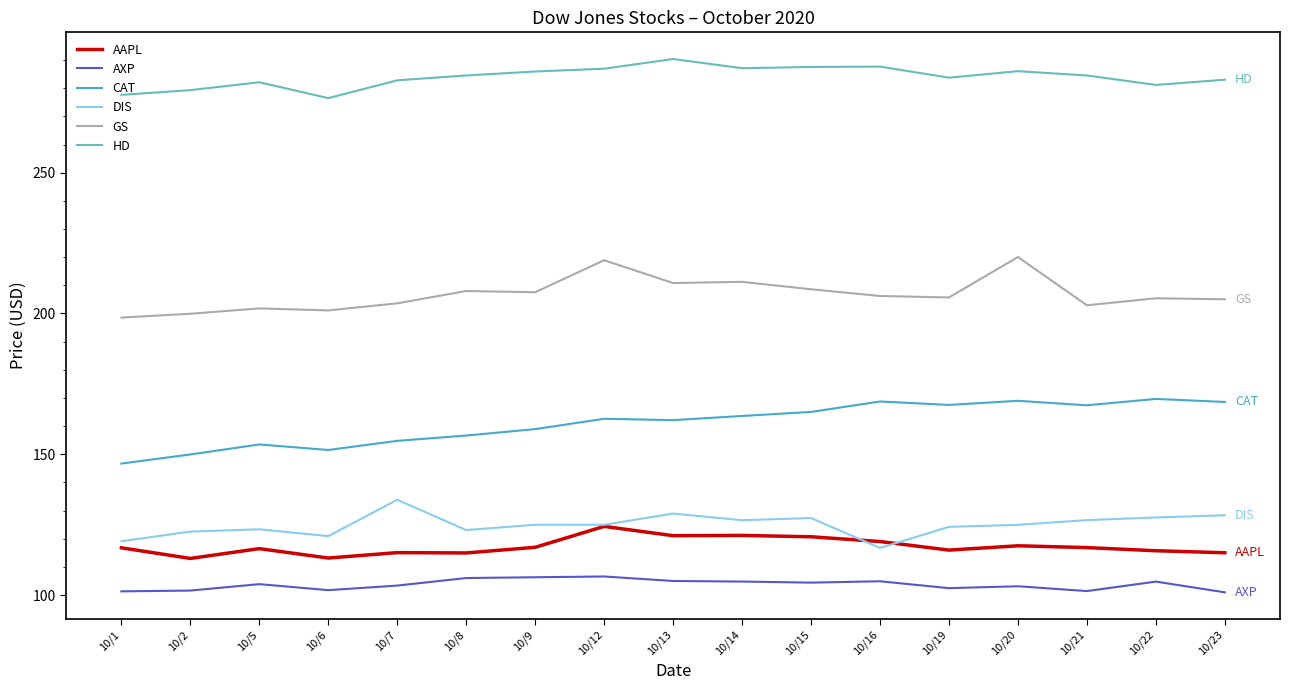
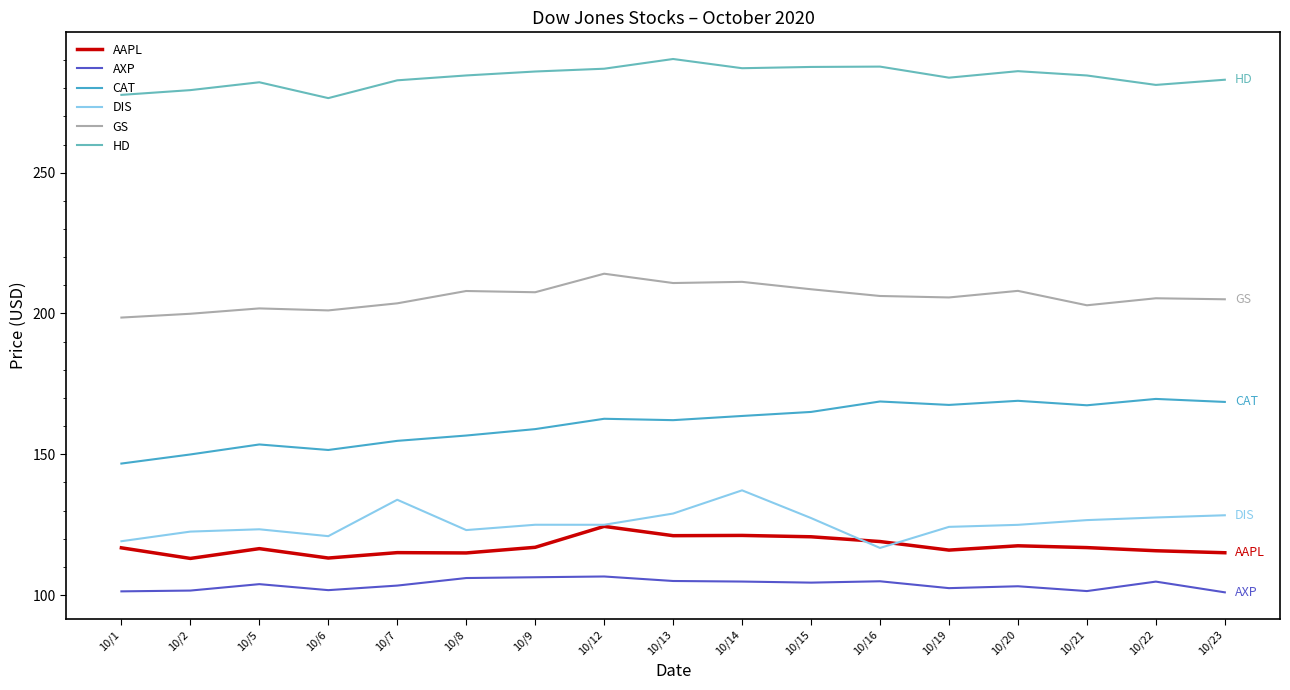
GS, 10/12: 219 -> 214
DIS, 10/14: 127 -> 137
GS, 10/20: 220 -> 208
